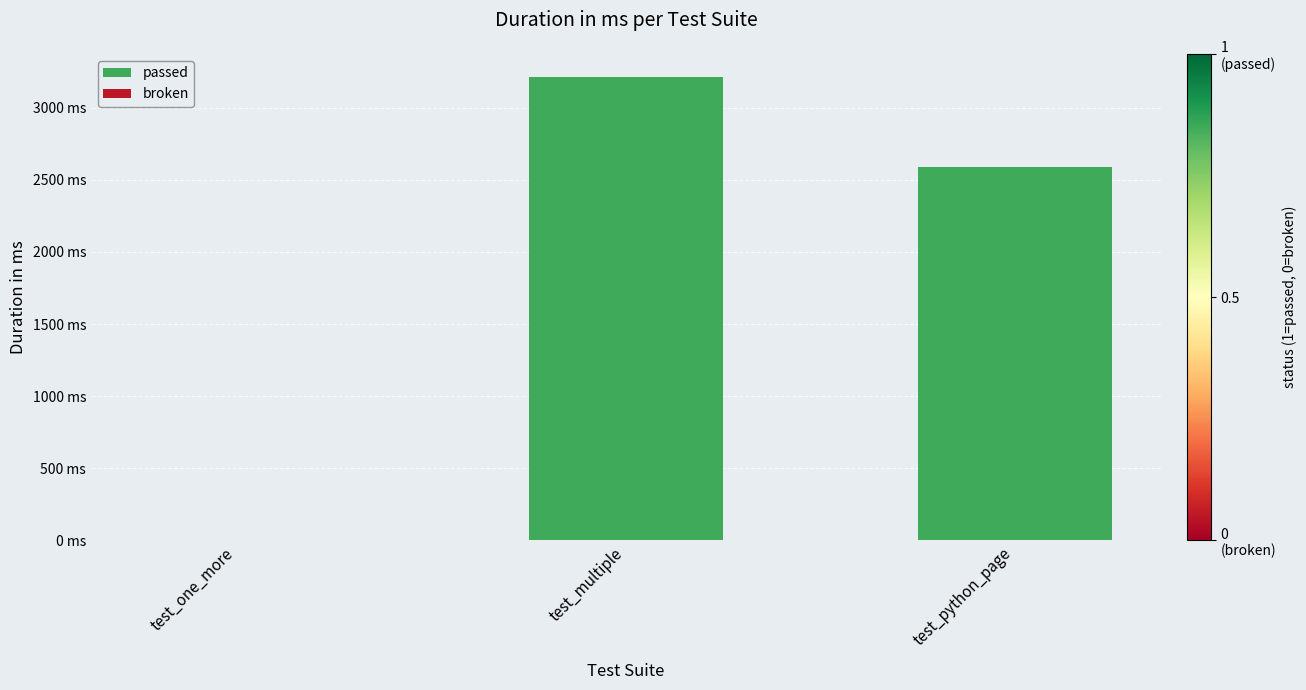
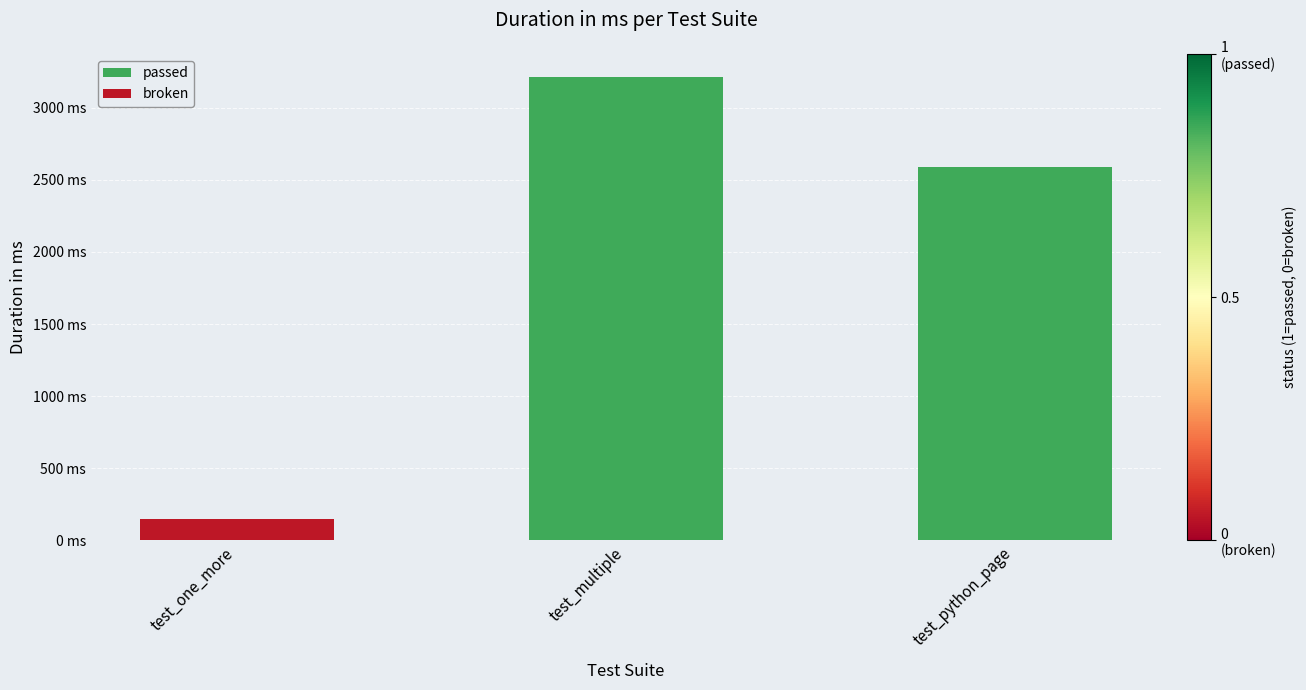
test_one_more: 0 ms -> 150 ms
